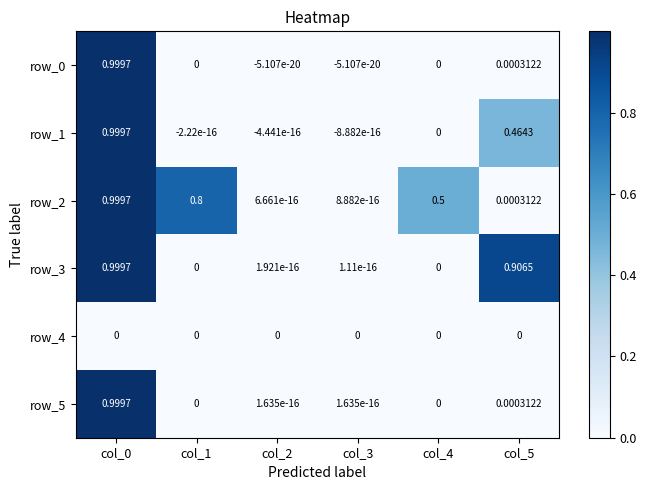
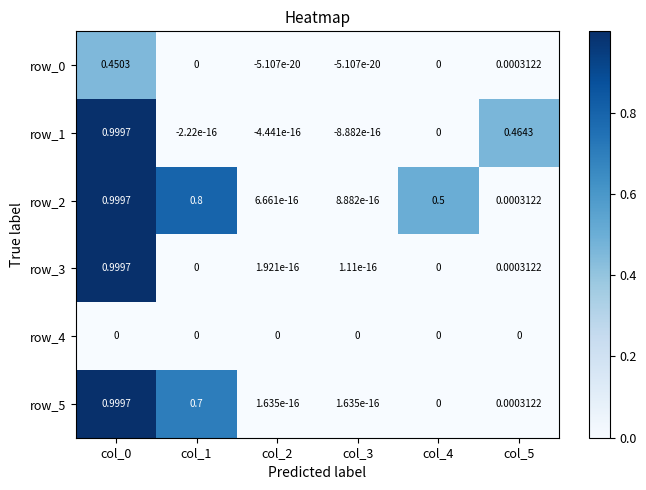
row_0, col_0: 0.9997 -> 0.4503
row_3, col_5: 0.9065 -> 0.0003122
row_5, col_1: 0 -> 0.7
